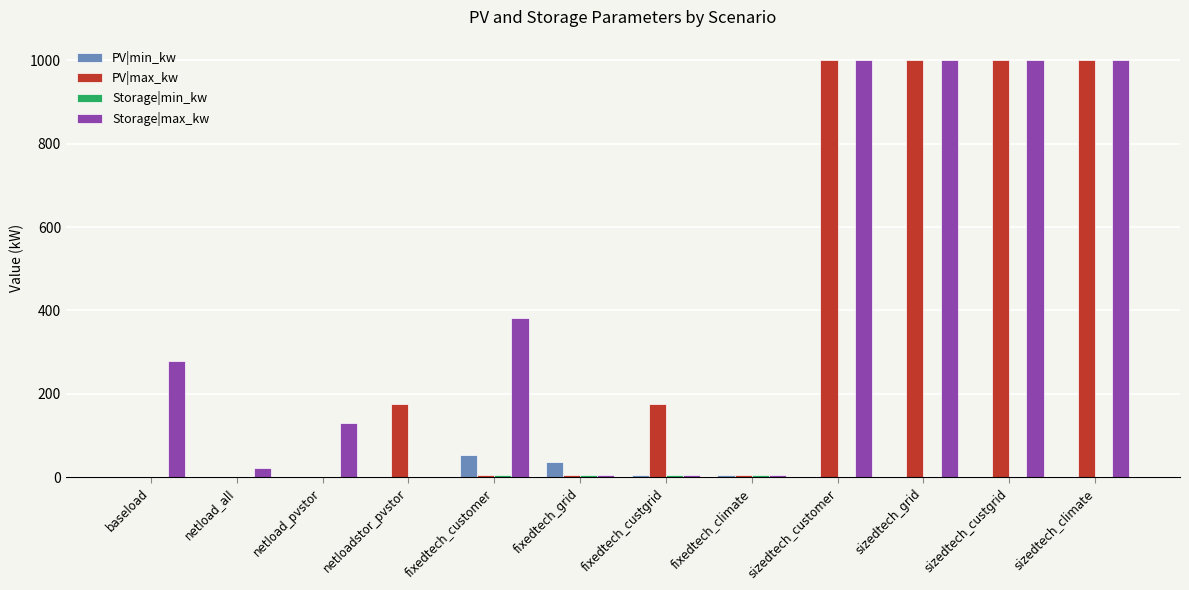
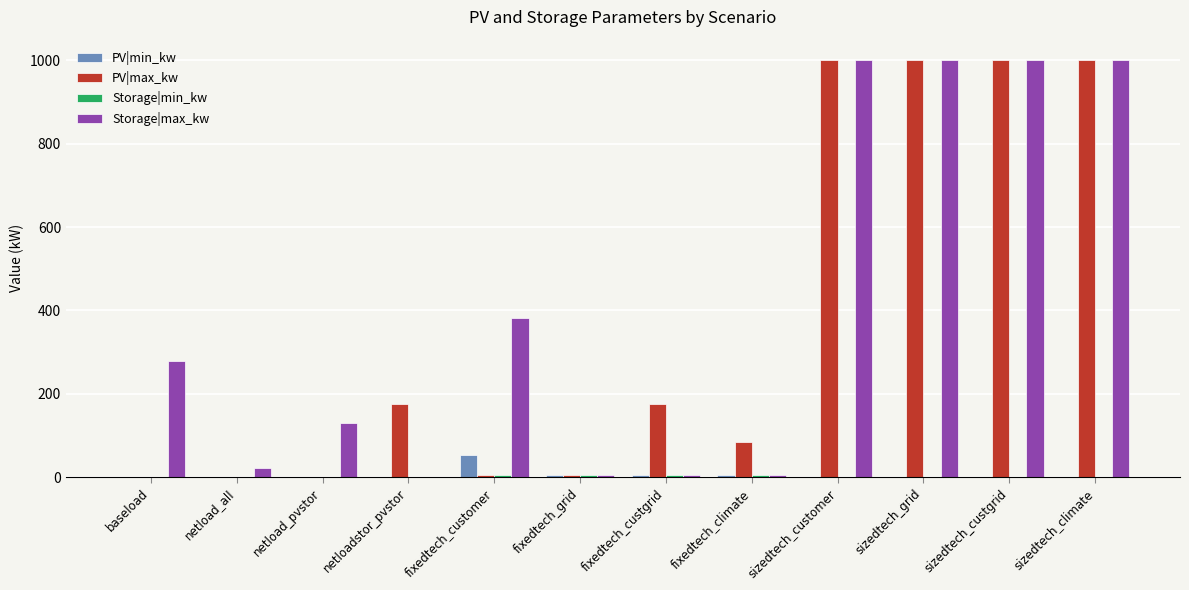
PV|min_kw, fixedtech_grid: 40 -> 10
PV|max_kw, fixedtech_climate: 10 -> 80
